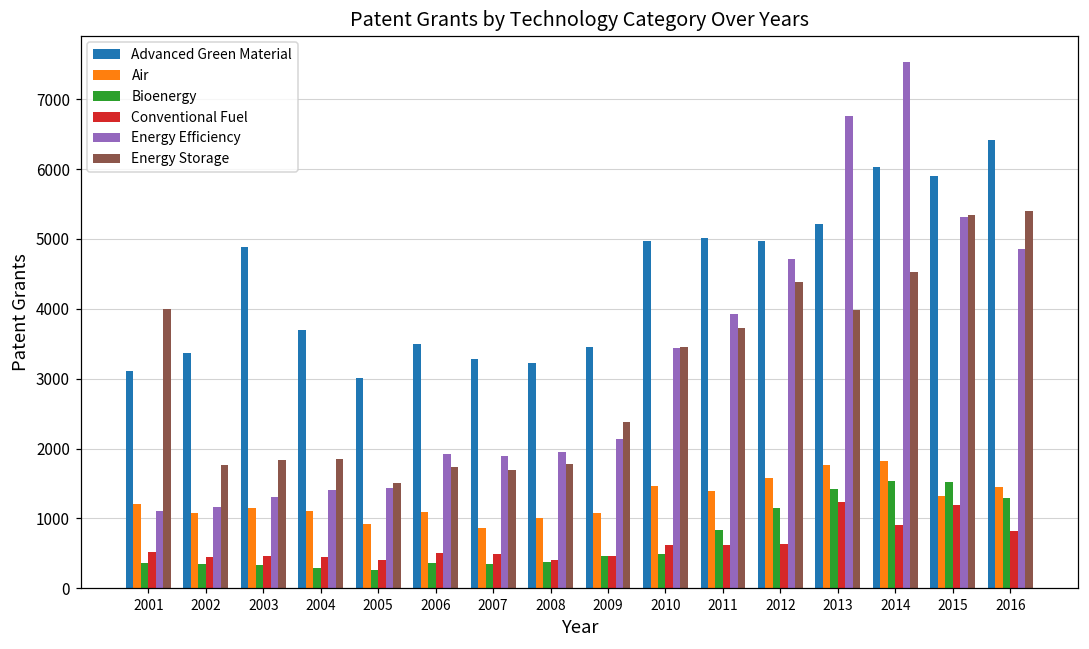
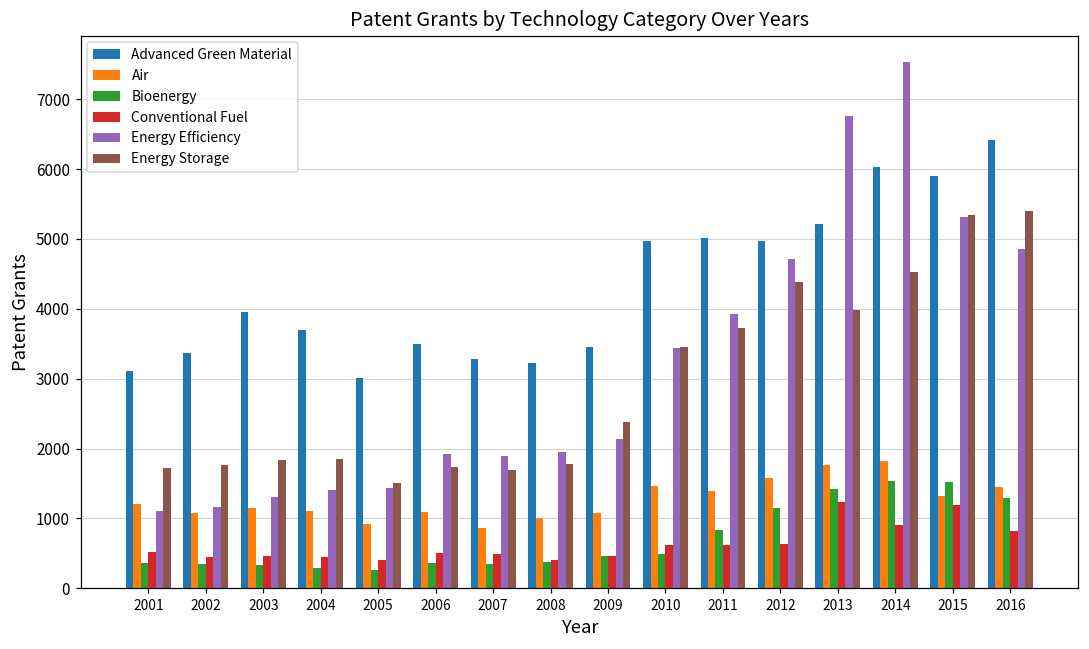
Energy Storage, 2001: 4000 -> 1700
Advanced Green Material, 2003: 4900 -> 4000
